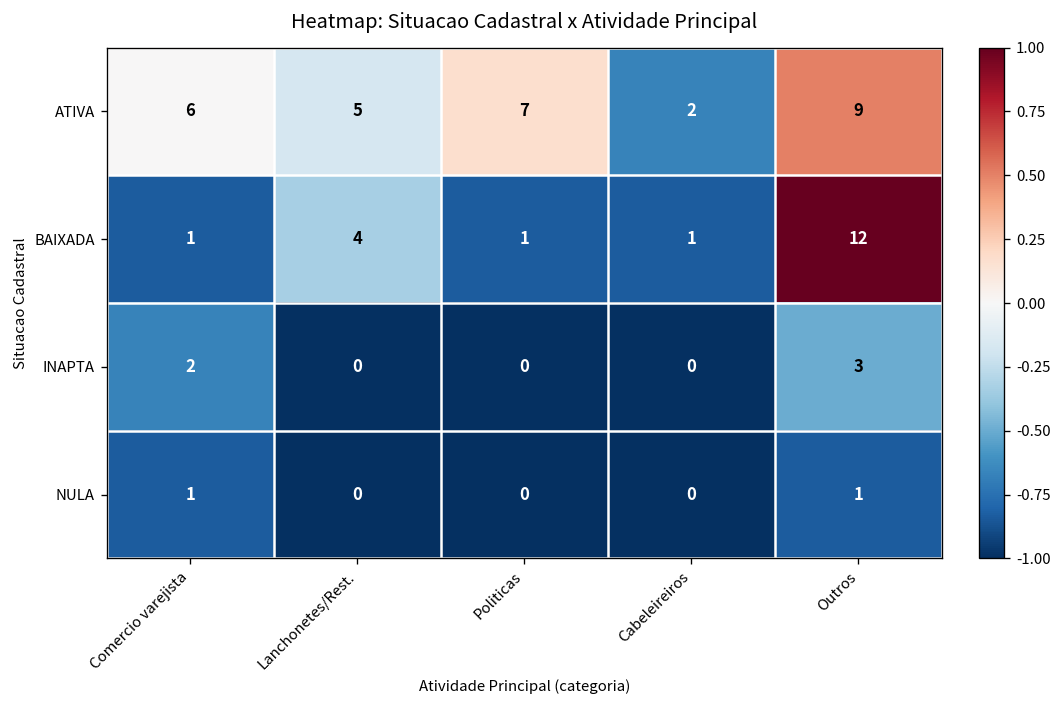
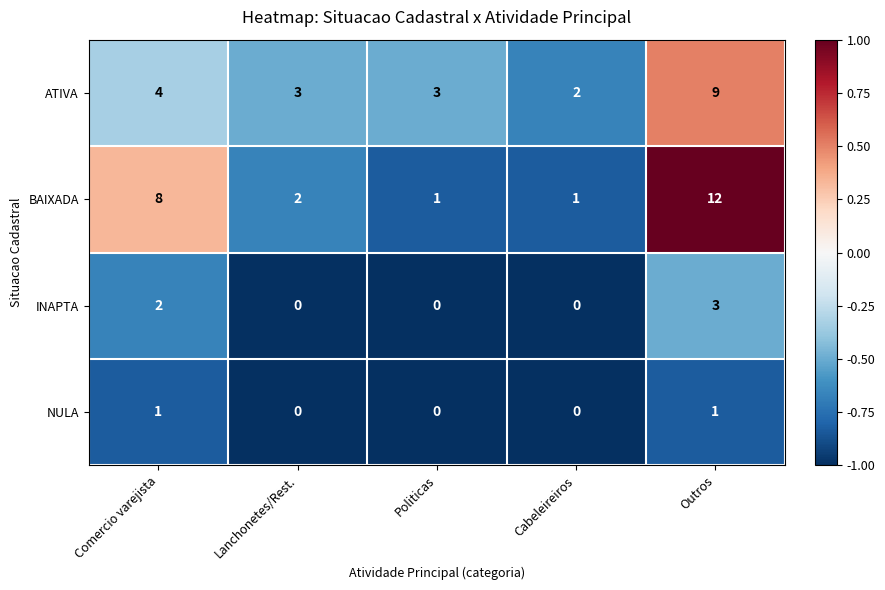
ATIVA, Comercio varejista: 6 -> 4
ATIVA, Lanchonetes/Rest.: 5 -> 3
ATIVA, Politicas: 7 -> 3
BAIXADA, Comercio varejista: 1 -> 8
BAIXADA, Lanchonetes/Rest.: 4 -> 2
